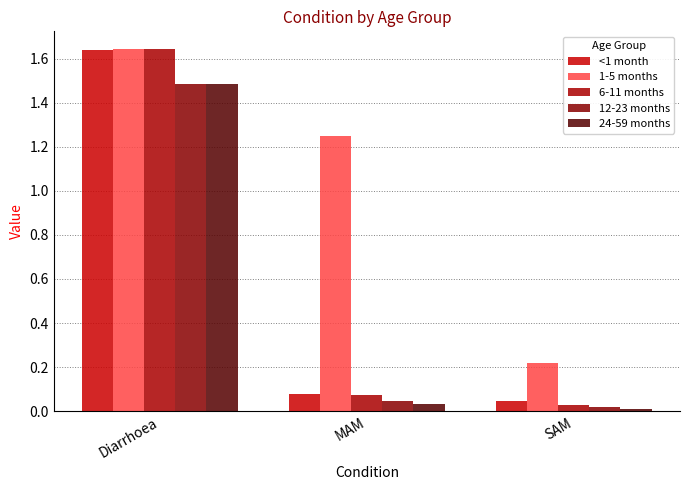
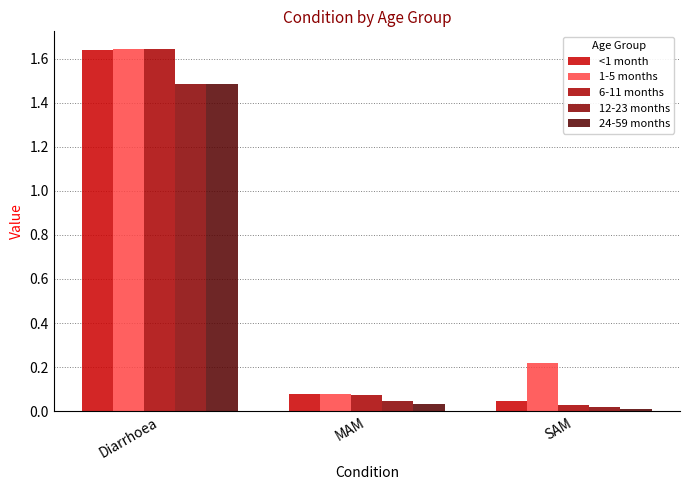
1-5 months, MAM: 1.25 -> 0.08
